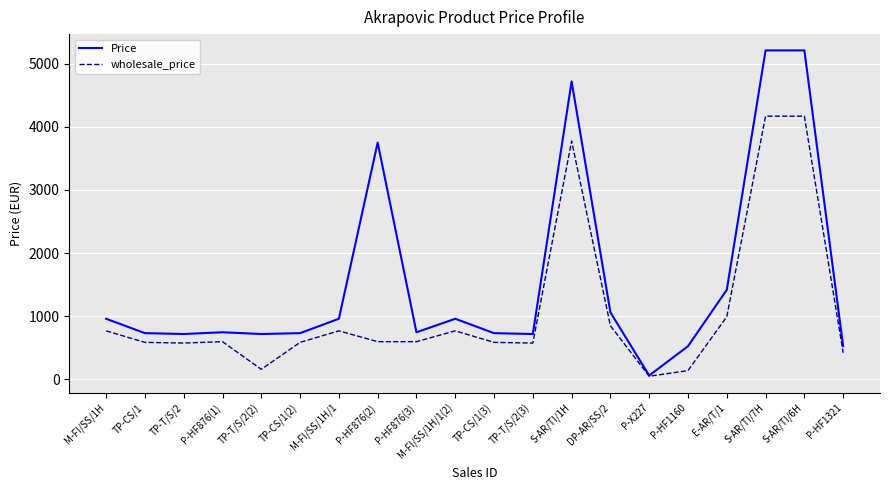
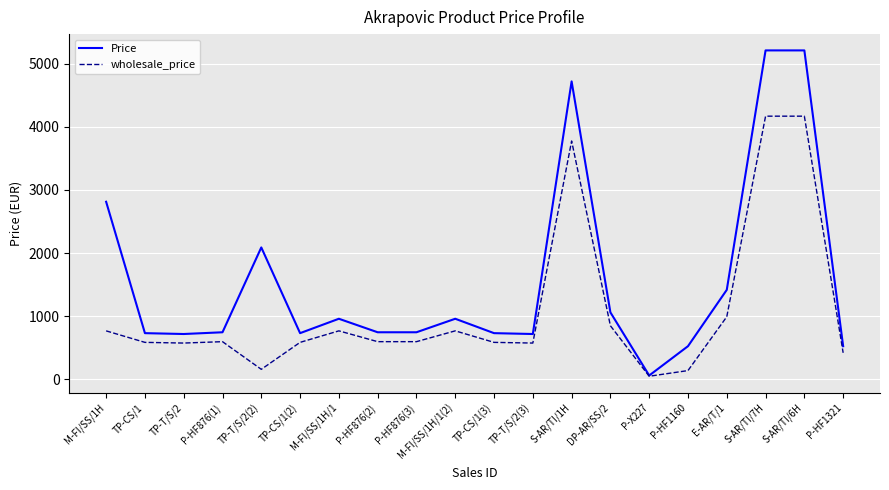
Price, M-FI/SS/1H: 1000 -> 2800
Price, TP-T/S/2(2): 700 -> 2100
Price, P-HF876(2): 3800 -> 700
